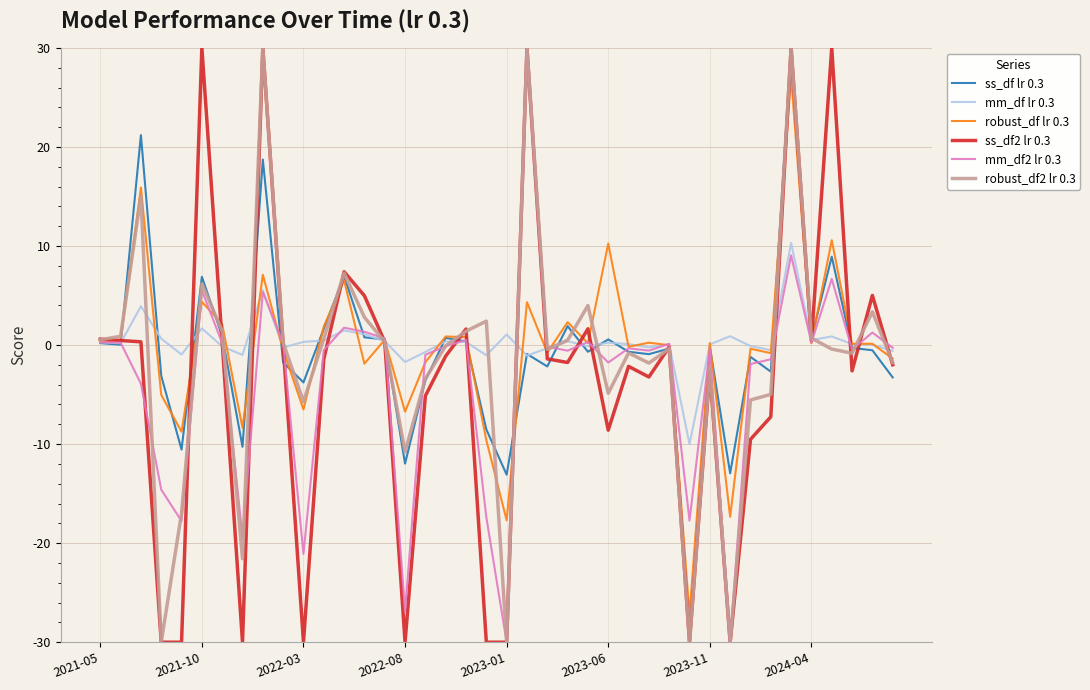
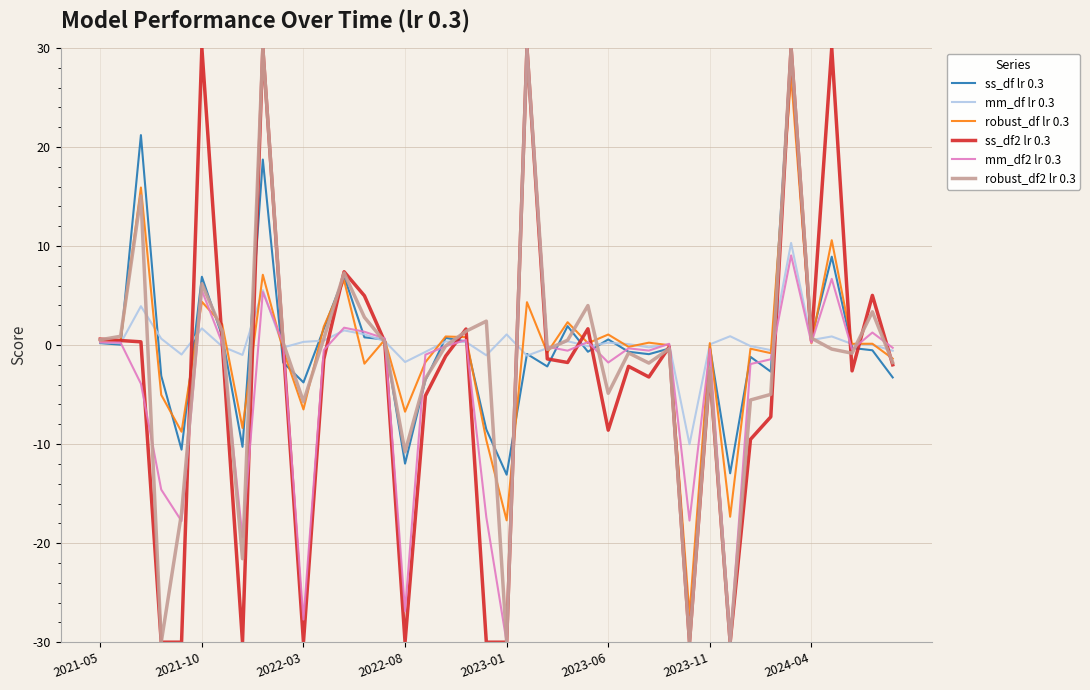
mm_df2 lr 0.3, 2022-03: -21 -> -28
robust_df lr 0.3, 2023-06: 10 -> 1
